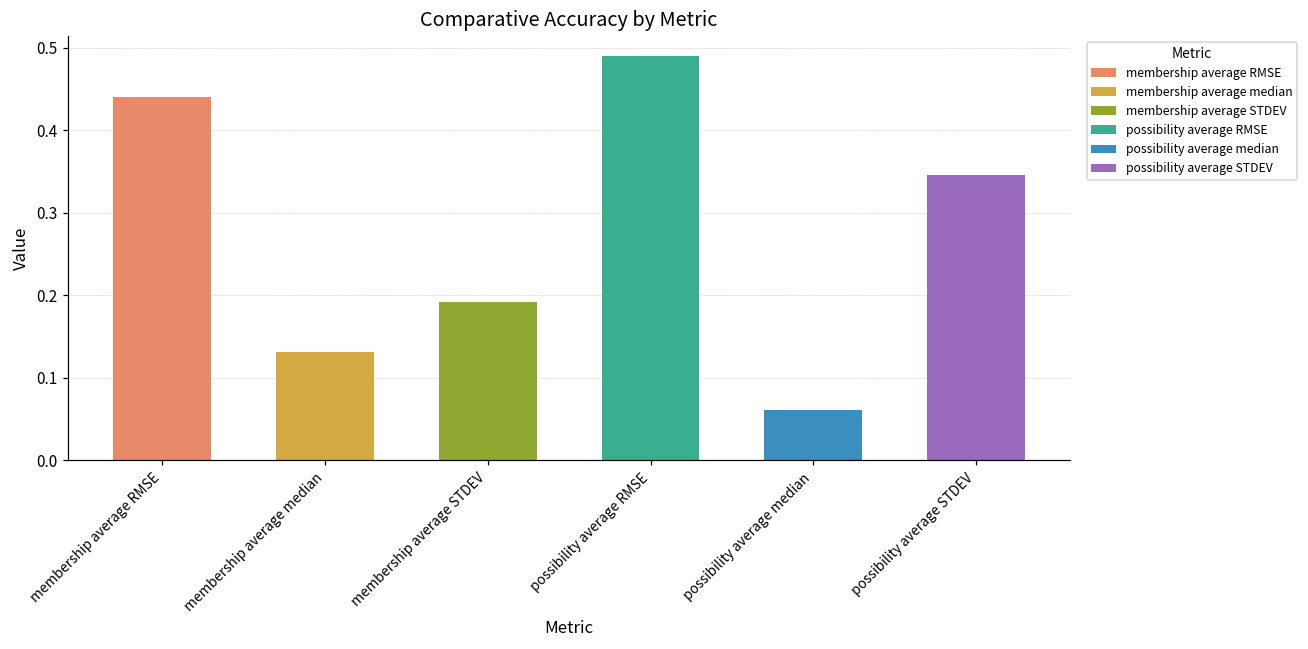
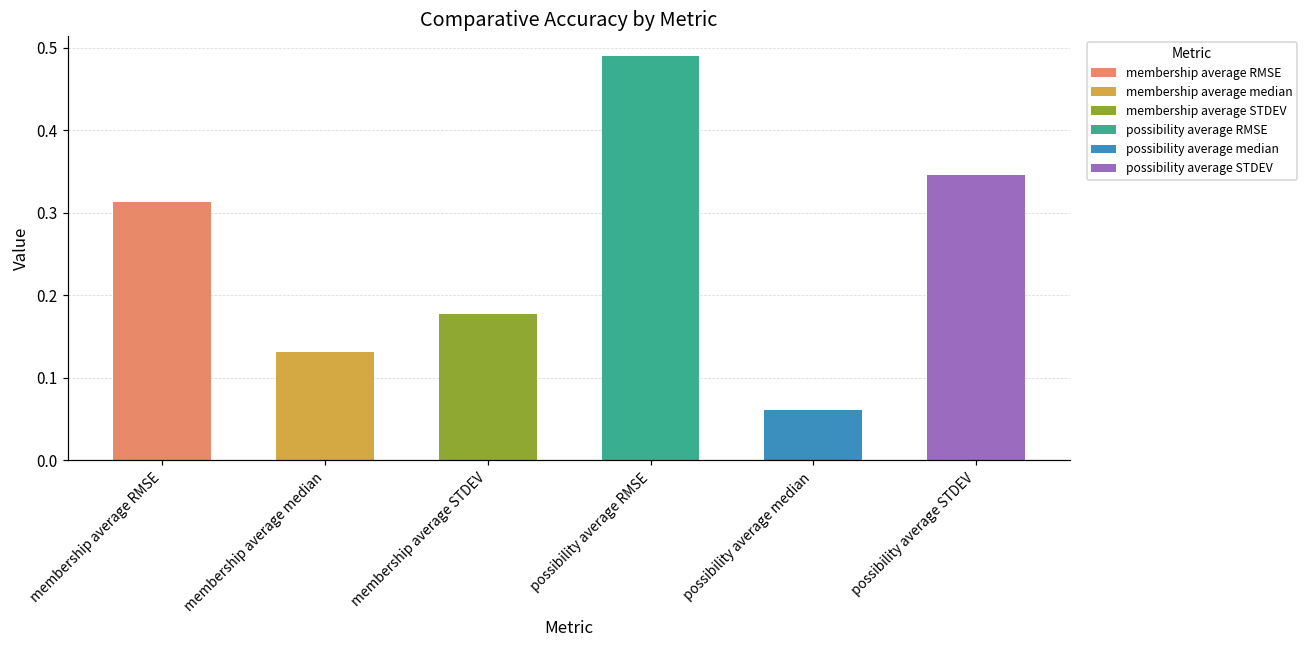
membership average RMSE: 0.44 -> 0.31
membership average STDEV: 0.19 -> 0.18
